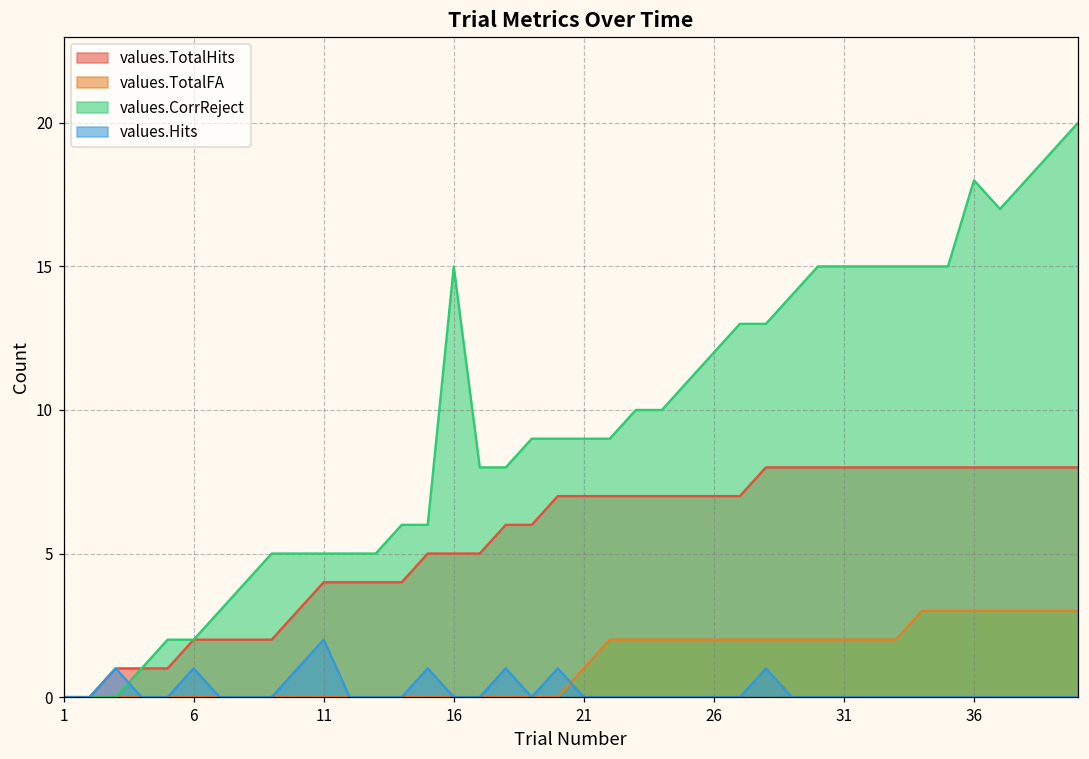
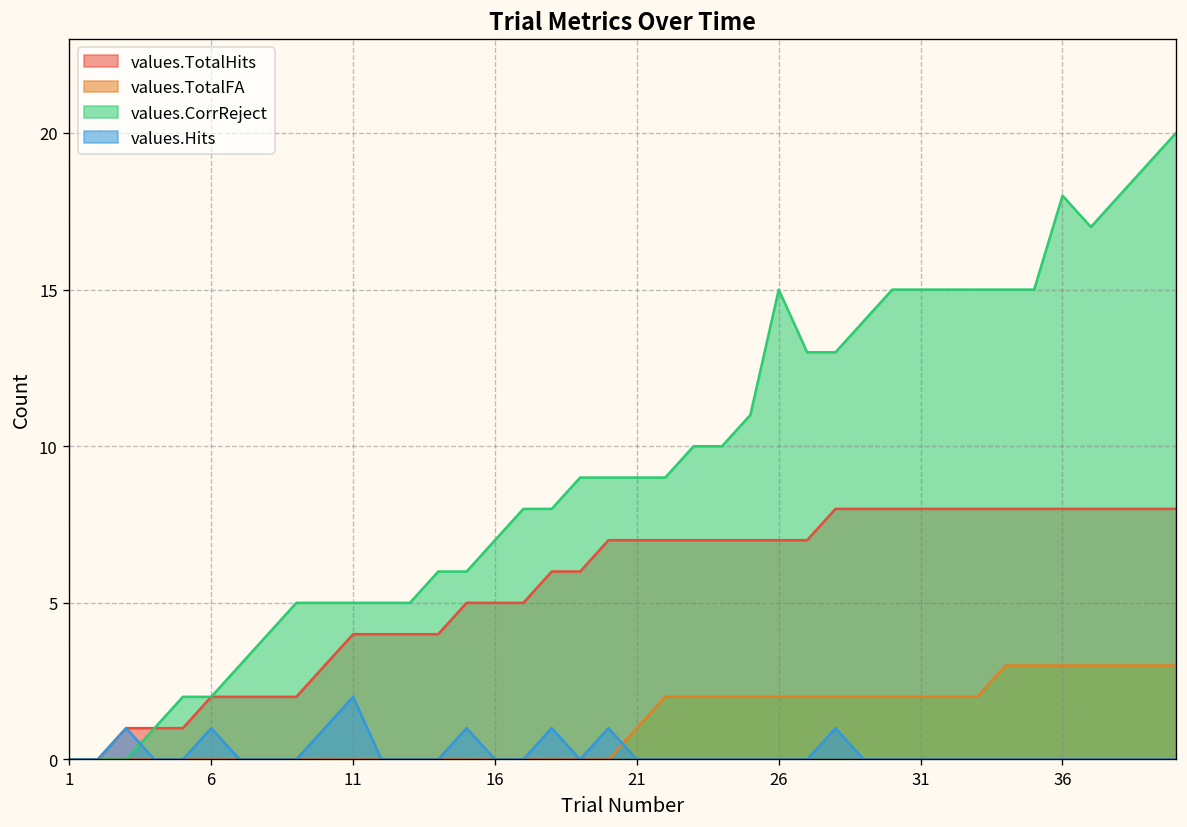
values.CorrReject, 16: 15 -> 7
values.CorrReject, 26: 12 -> 15
